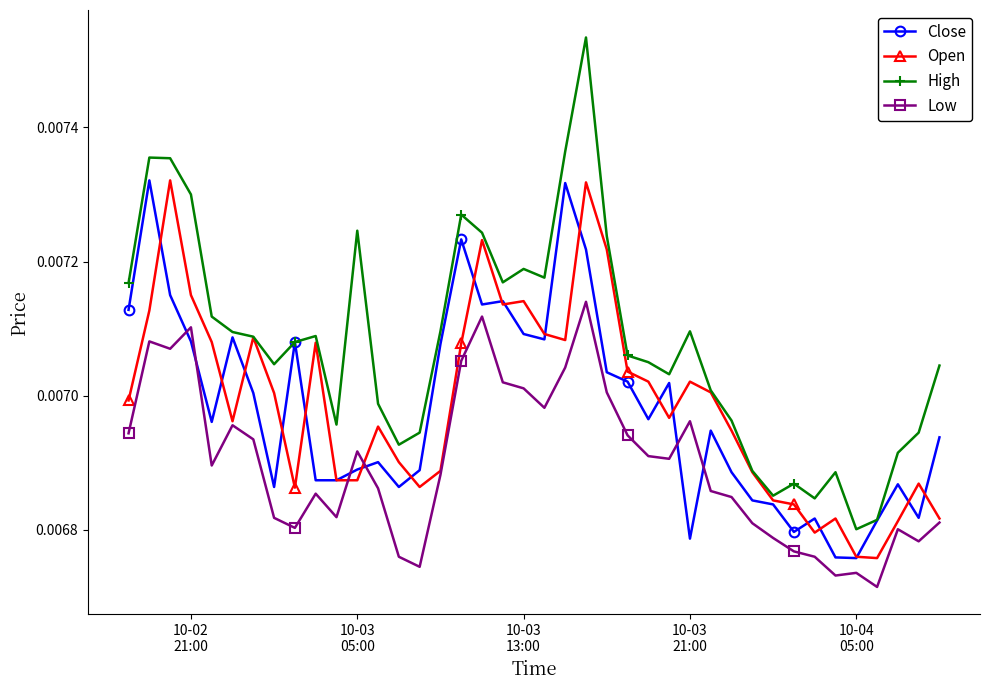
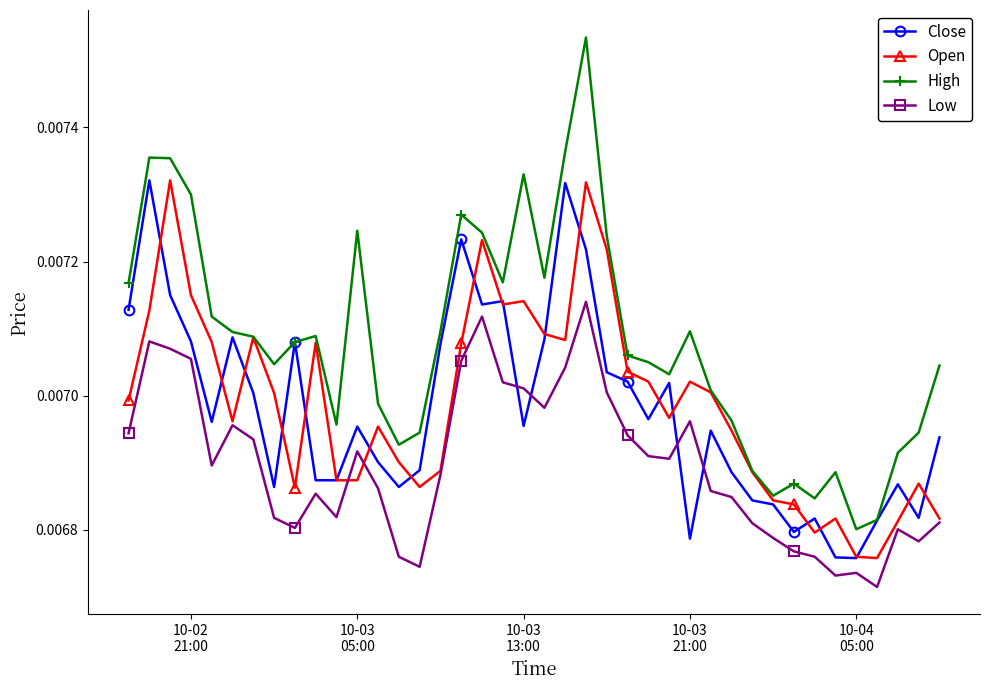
Low, 10-02 21:00: 0.00710 -> 0.00706
Close, 10-03 05:00: 0.00689 -> 0.00695
Close, 10-03 13:00: 0.00709 -> 0.00696
High, 10-03 13:00: 0.00719 -> 0.00733
